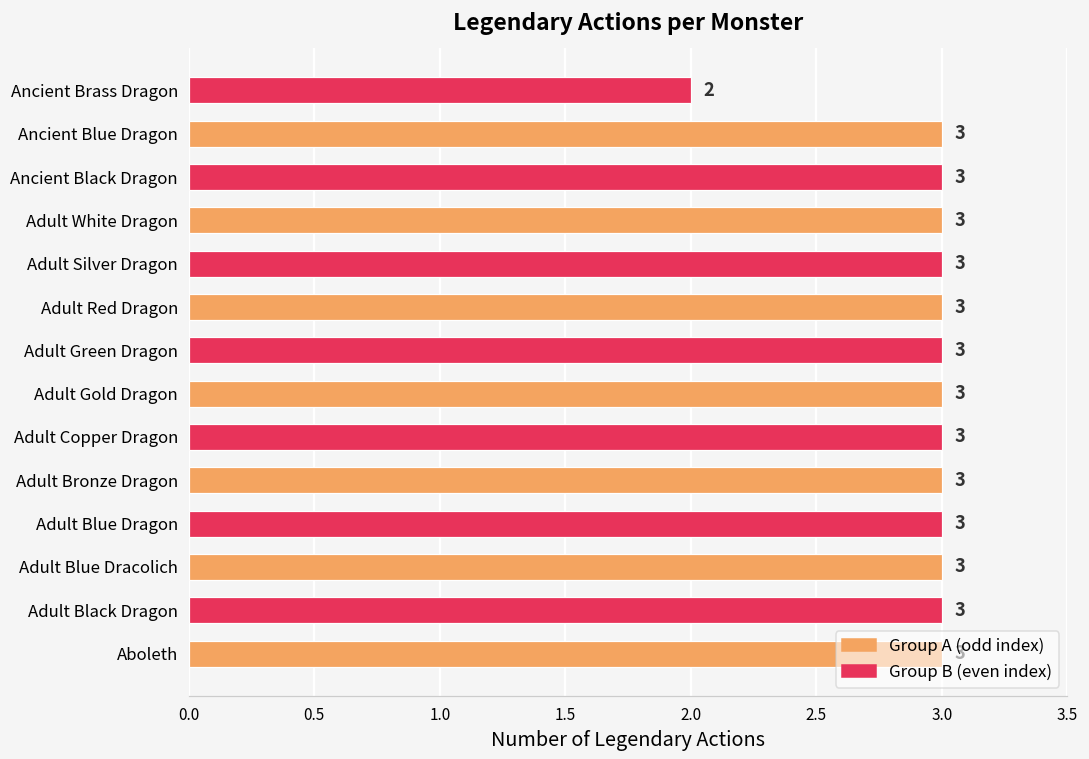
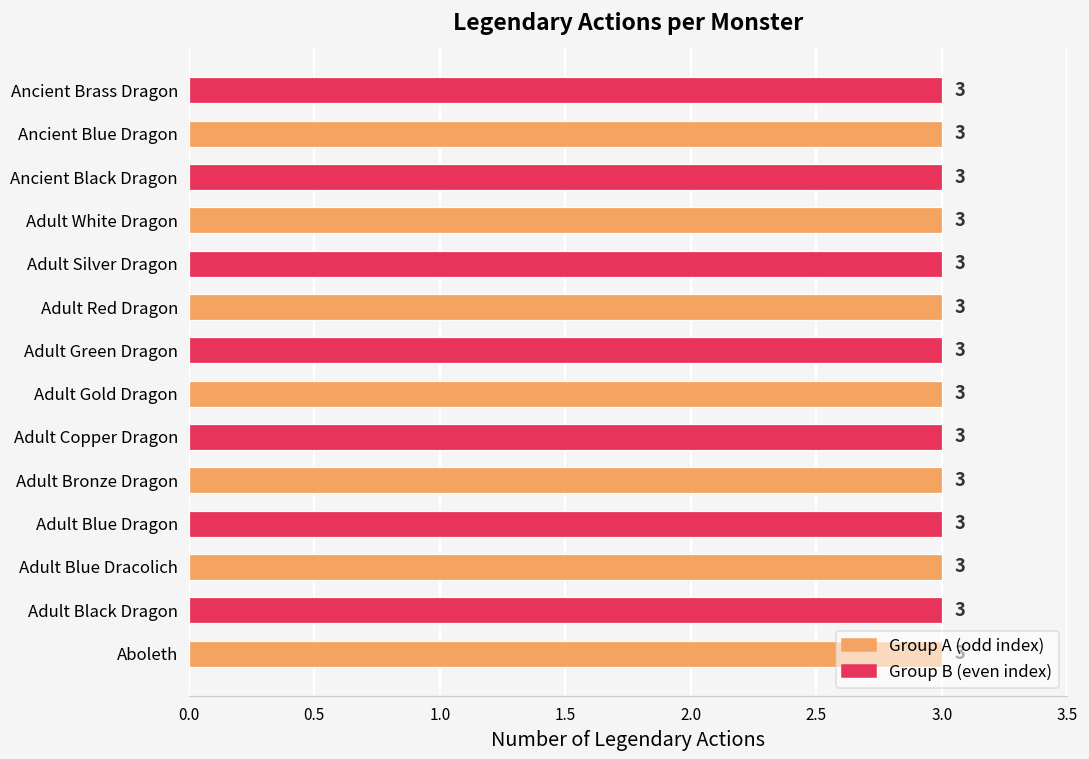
Ancient Brass Dragon: 2 -> 3
